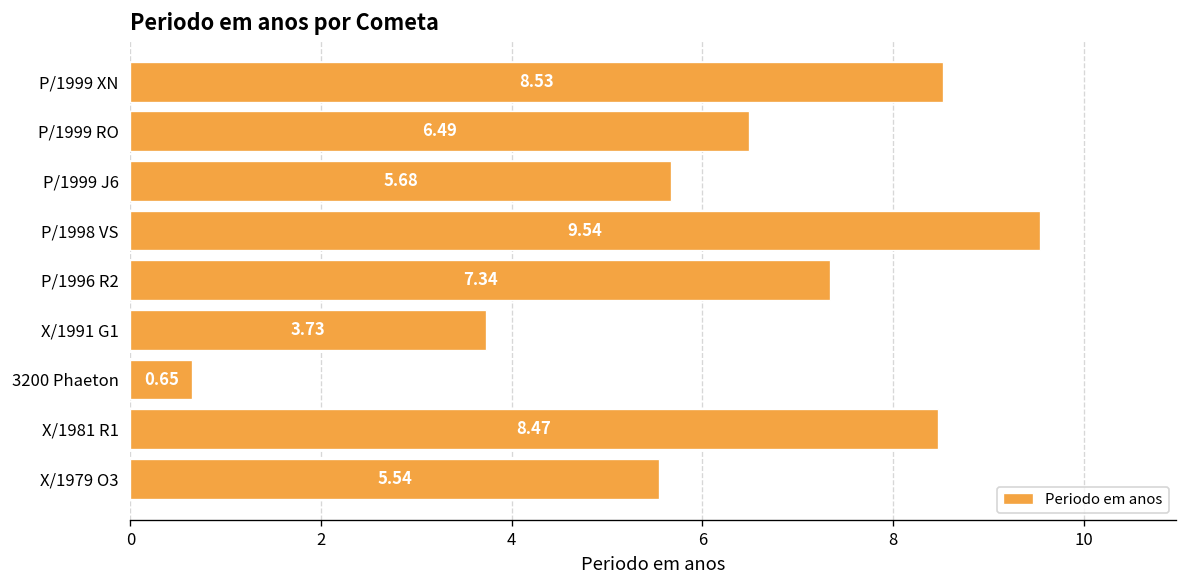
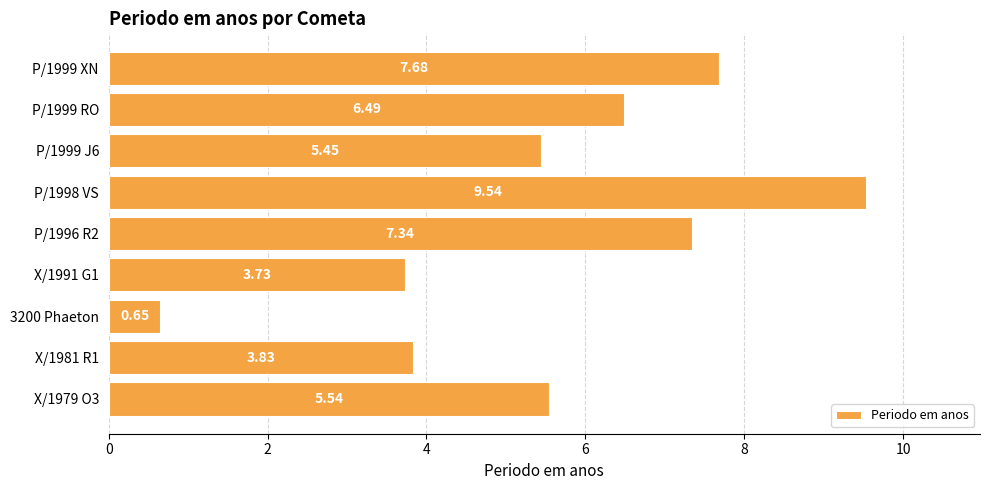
P/1999 XN: 8.53 -> 7.68
P/1999 J6: 5.68 -> 5.45
X/1981 R1: 8.47 -> 3.83
